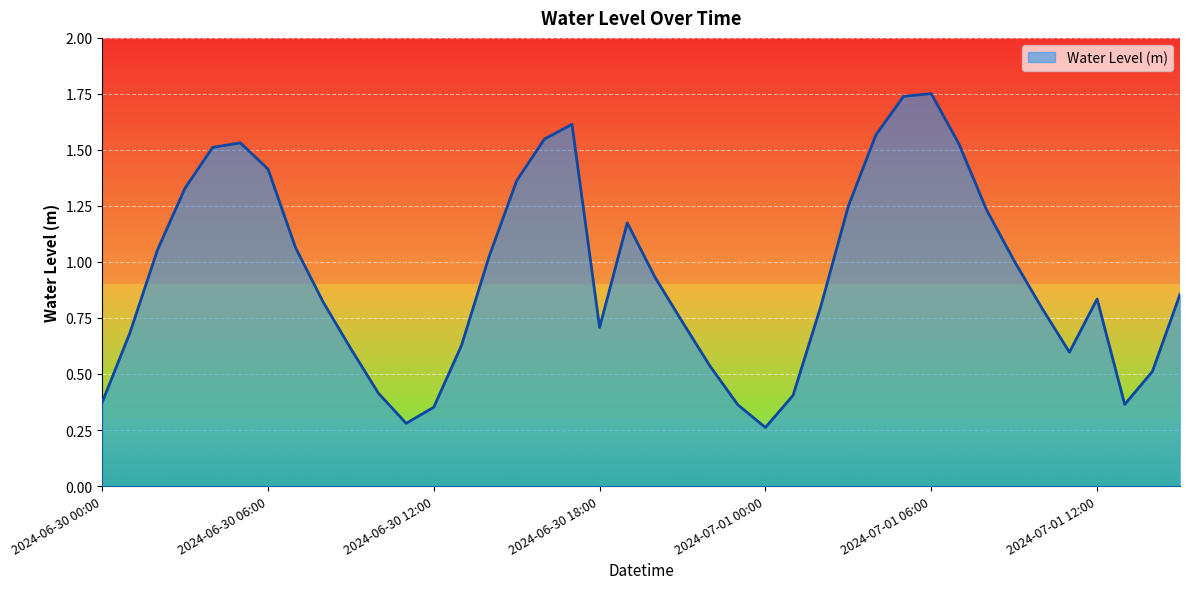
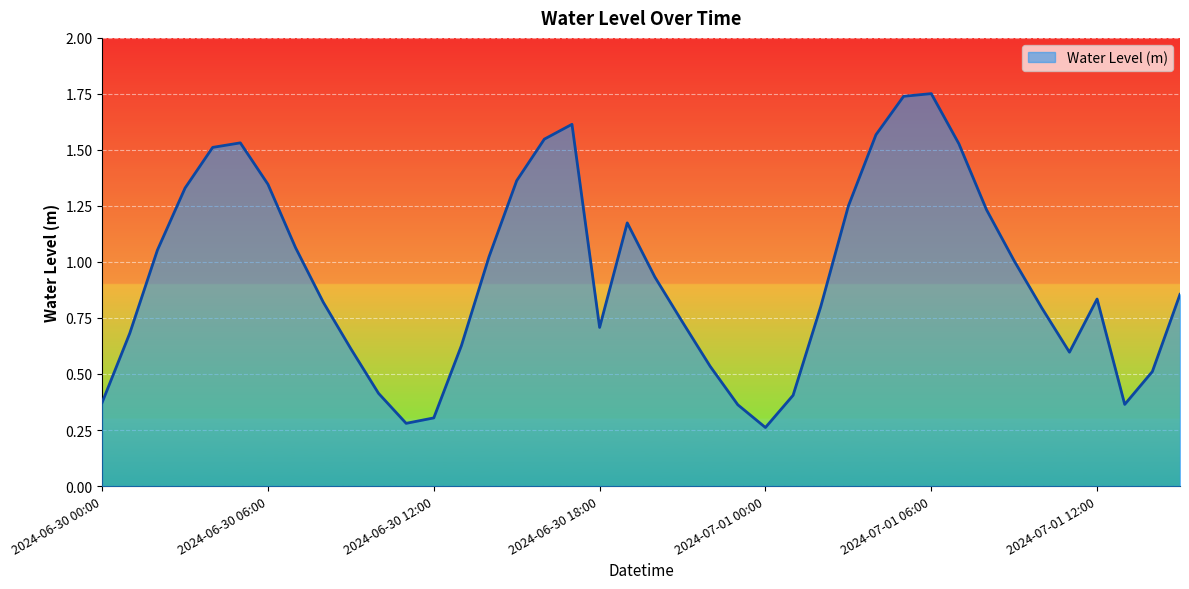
2024-06-30 06:00: 1.42 -> 1.35
2024-06-30 12:00: 0.35 -> 0.30
